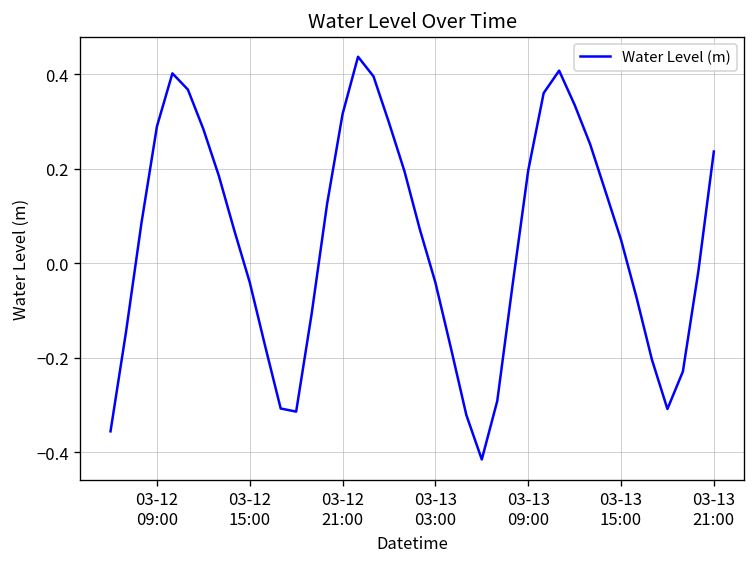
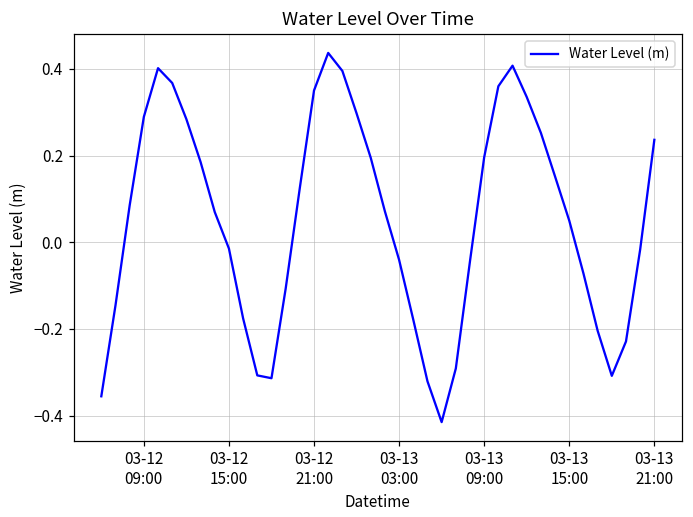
03-12 15:00: -0.04 -> -0.01
03-12 21:00: 0.32 -> 0.35
